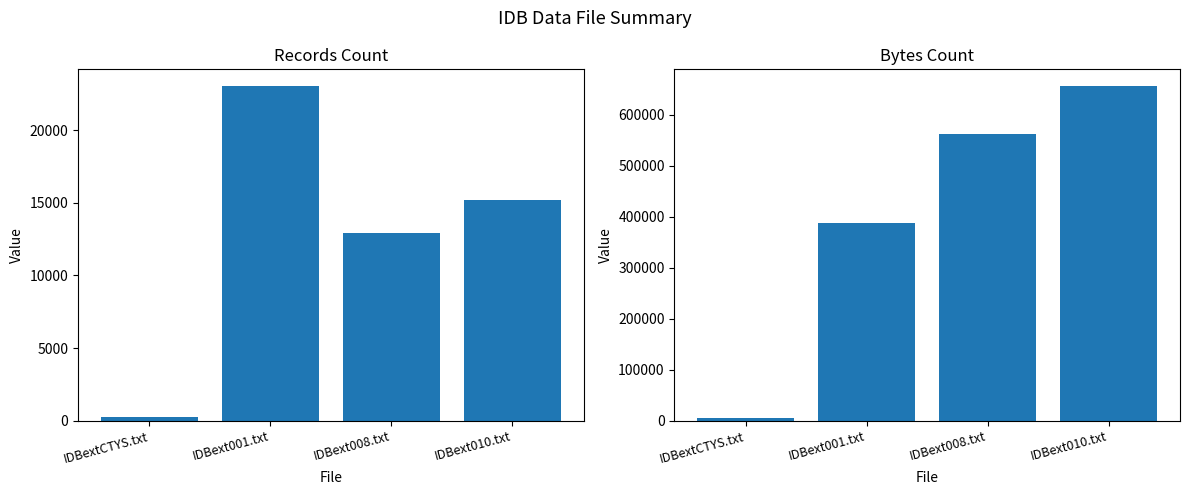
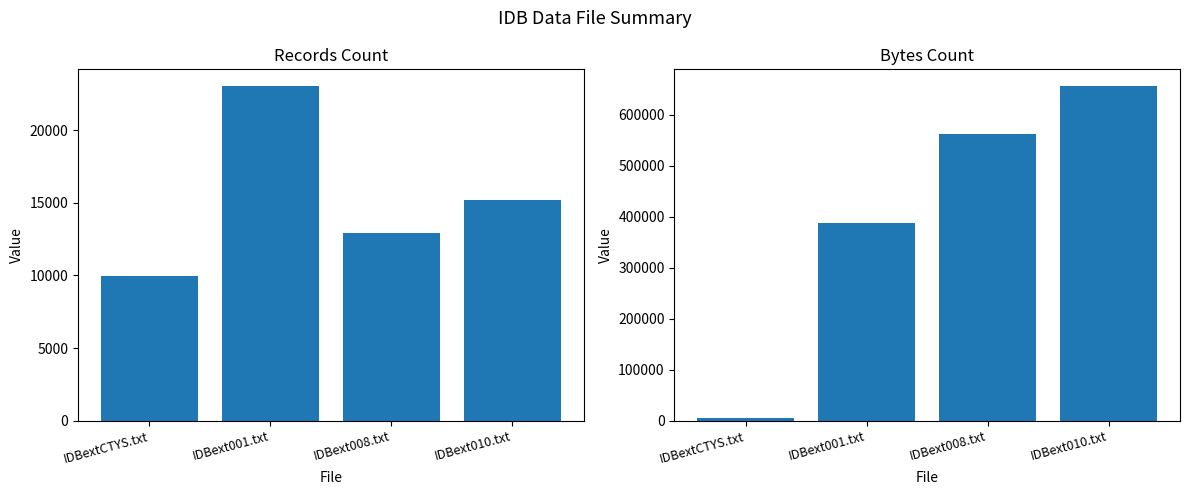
Records Count, IDBextCTYS.txt: 200 -> 9900
